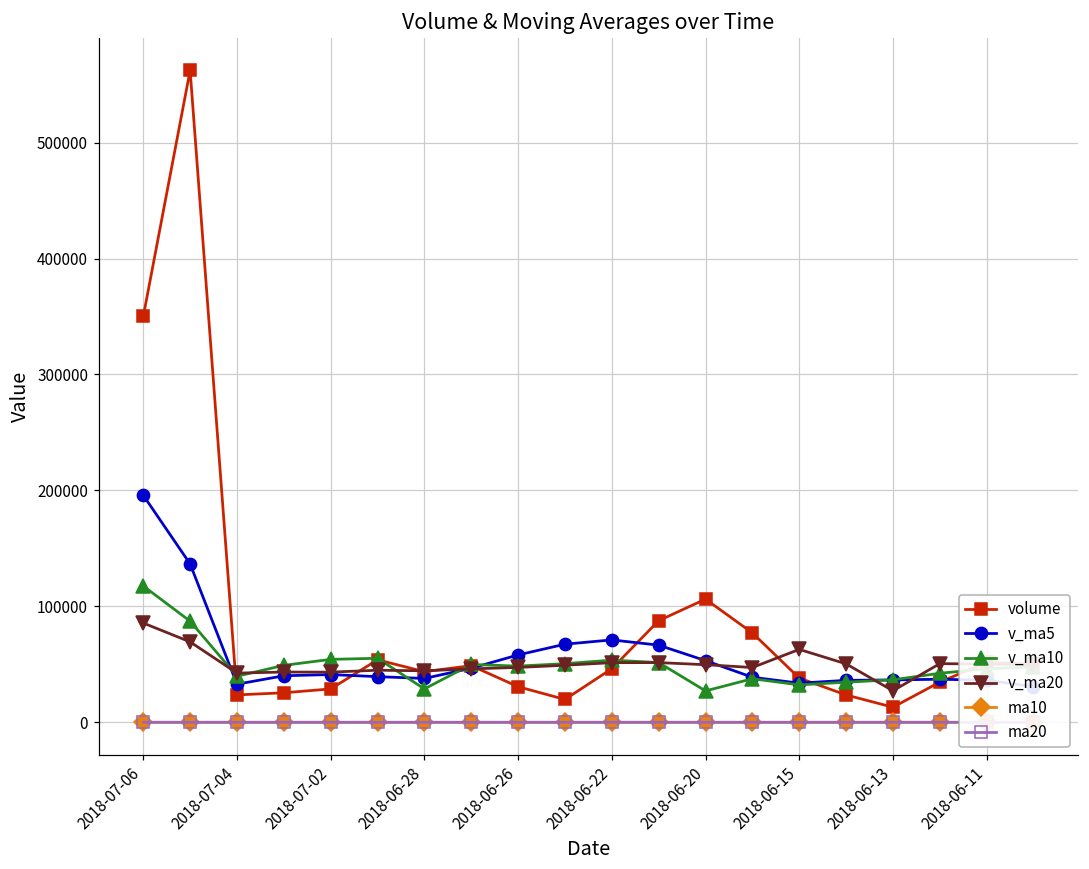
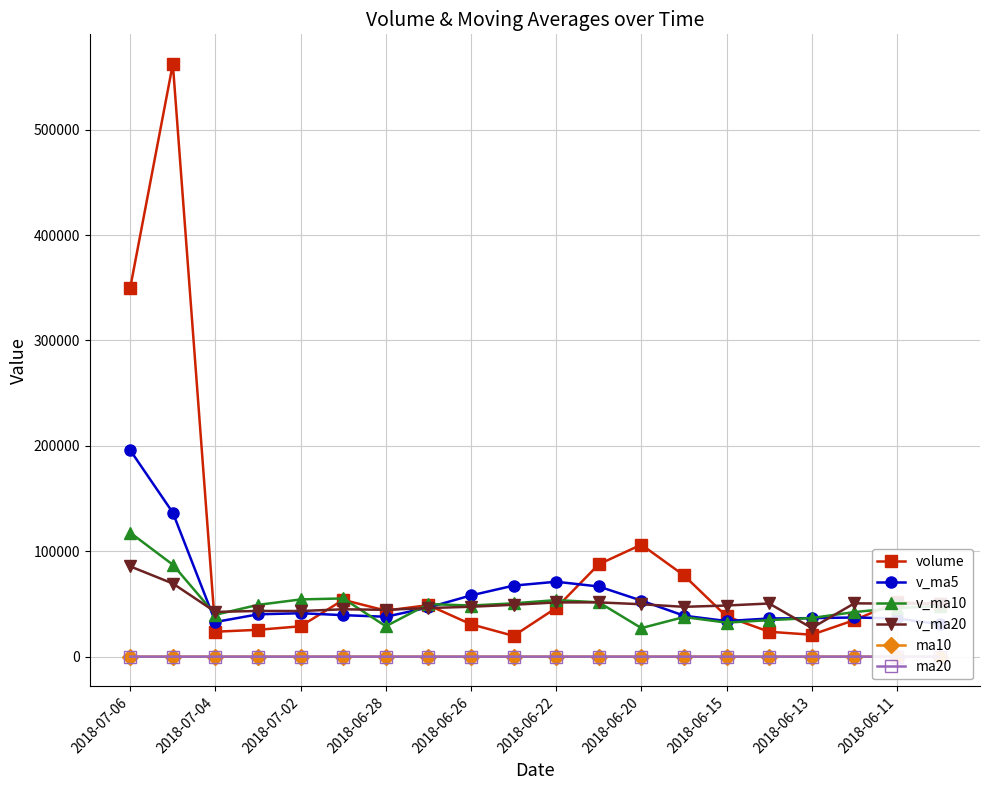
v_ma20, 2018-06-15: 63000 -> 49000
volume, 2018-06-13: 13000 -> 21000
